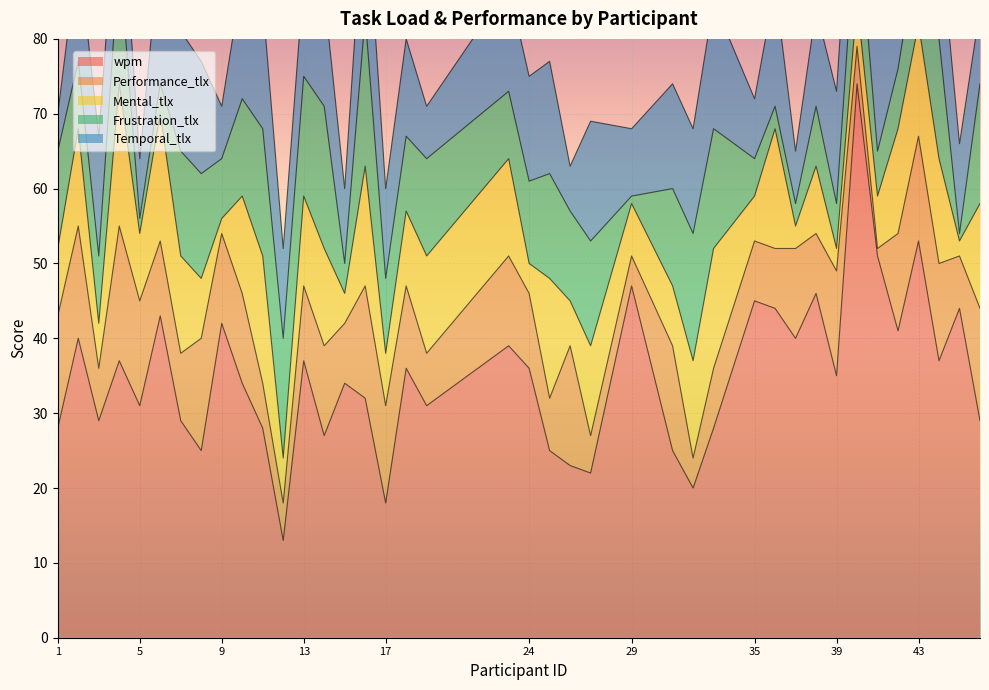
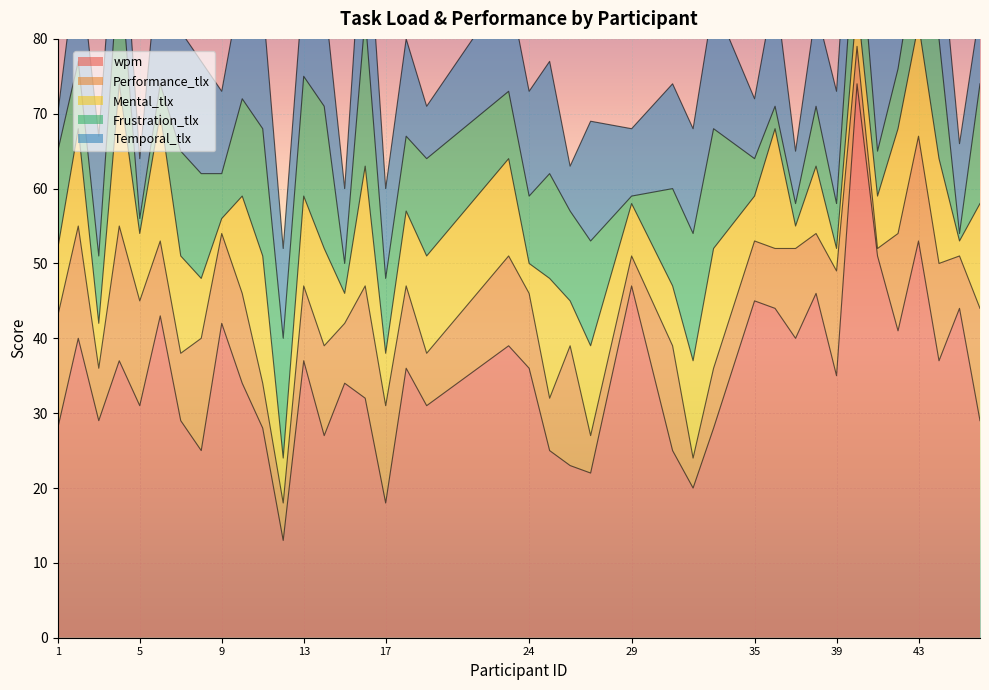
Frustration_tlx, 9: 8 -> 6
Temporal_tlx, 9: 7 -> 11
Frustration_tlx, 24: 11 -> 9
